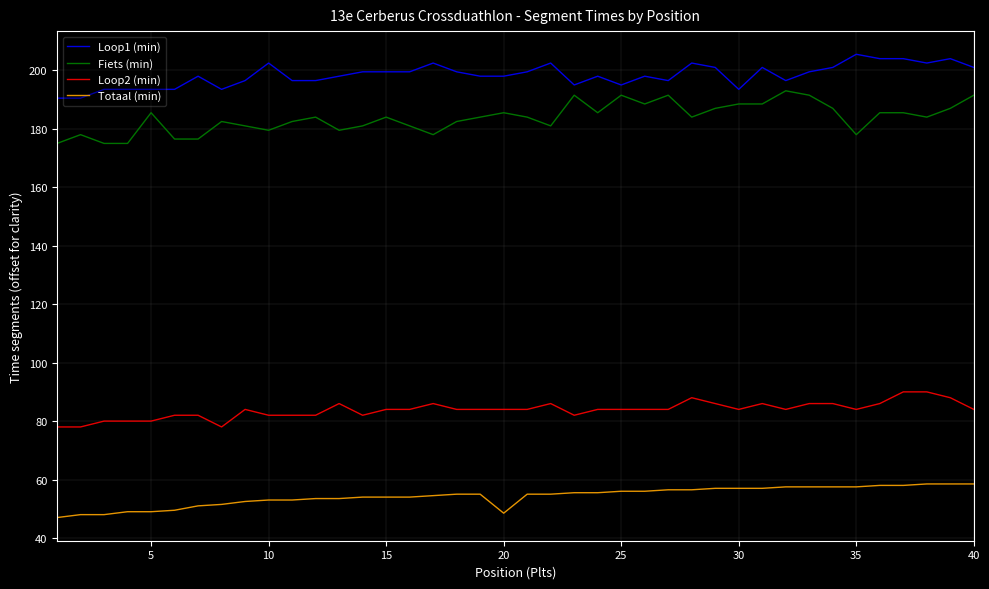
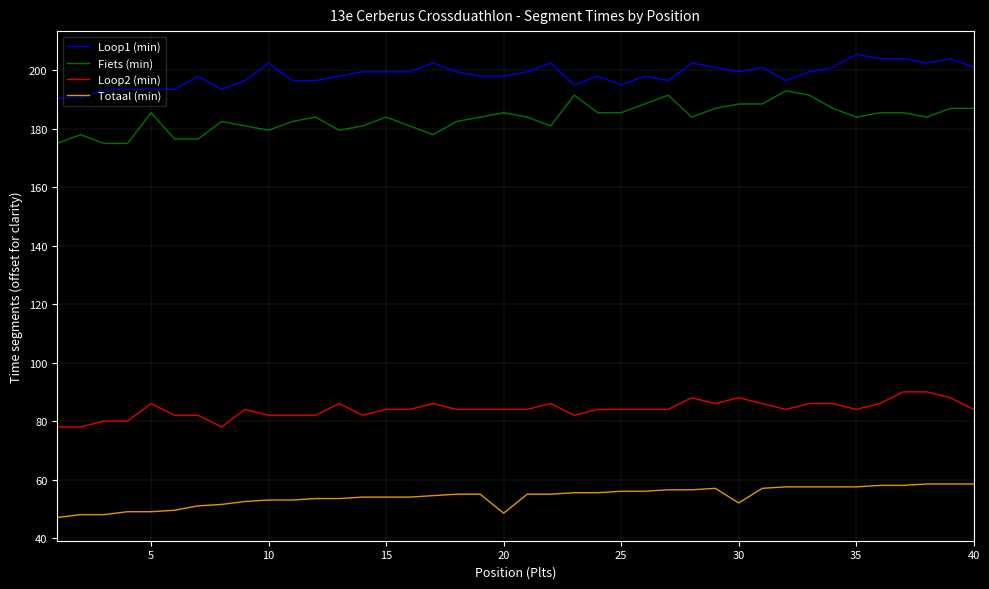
Loop2 (min), 5: 80 -> 86
Fiets (min), 25: 192 -> 186
Loop1 (min), 30: 194 -> 200
Loop2 (min), 30: 84 -> 88
Totaal (min), 30: 57 -> 52
Fiets (min), 35: 178 -> 184
Fiets (min), 40: 192 -> 187
